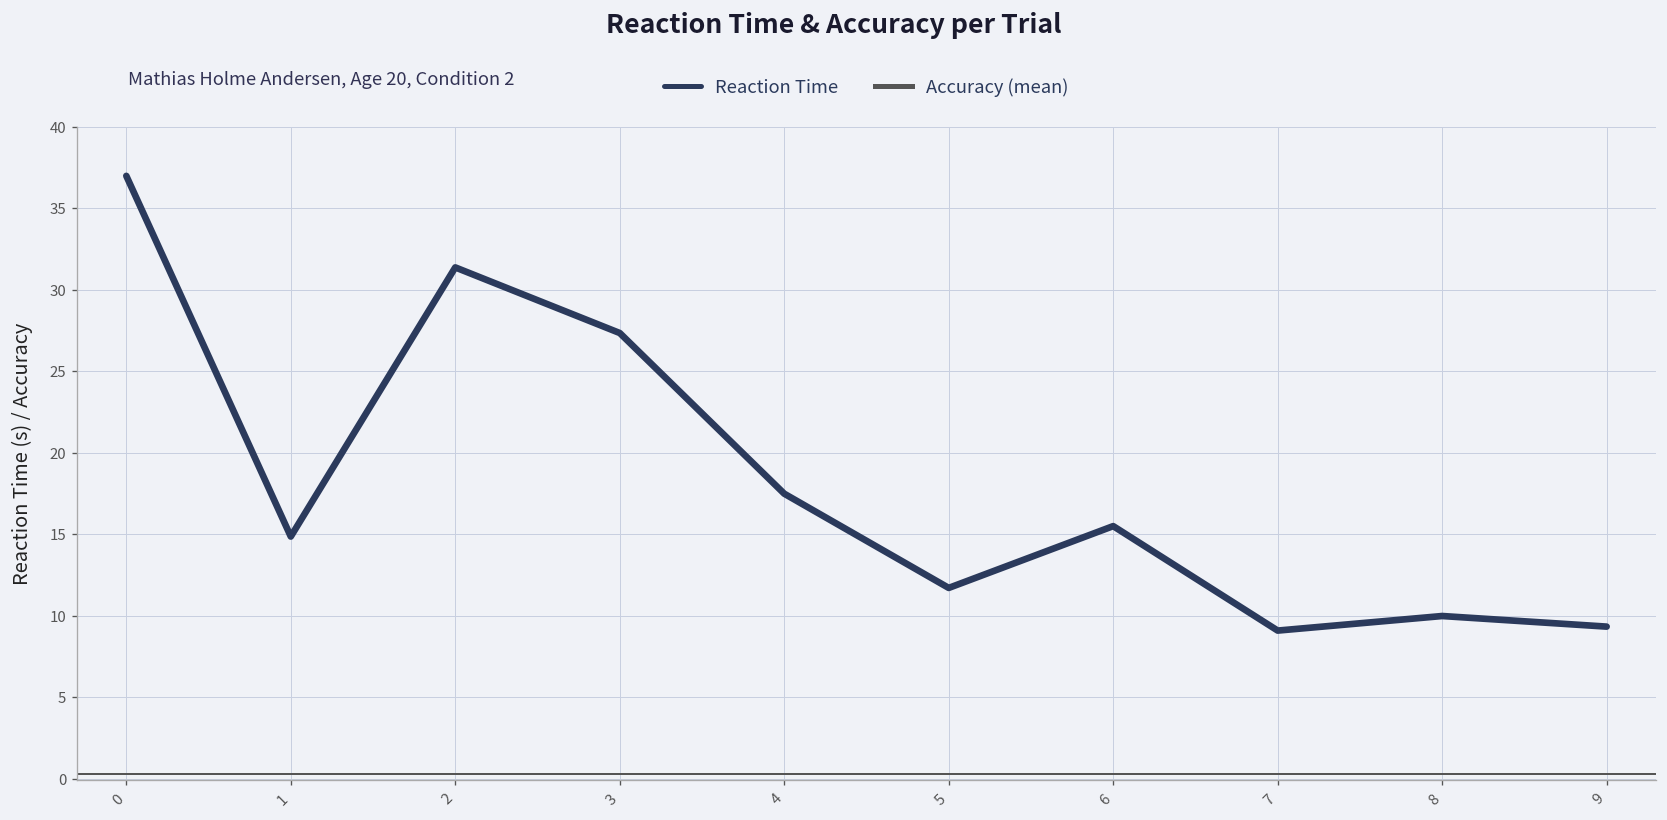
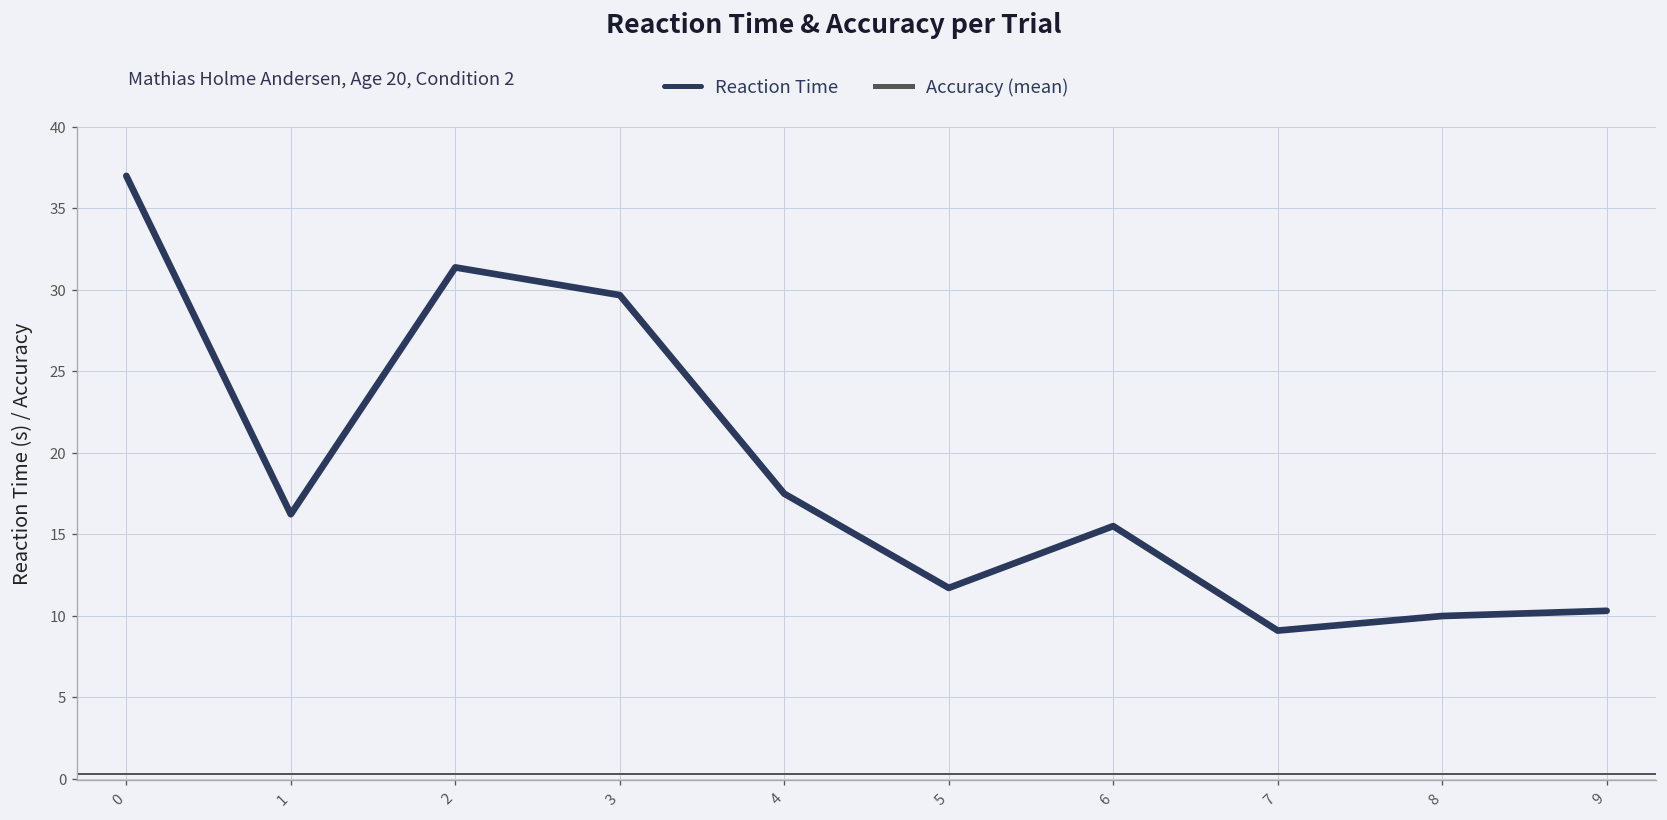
1: 14.9 -> 16.2
3: 27.3 -> 29.7
9: 9.3 -> 10.3
